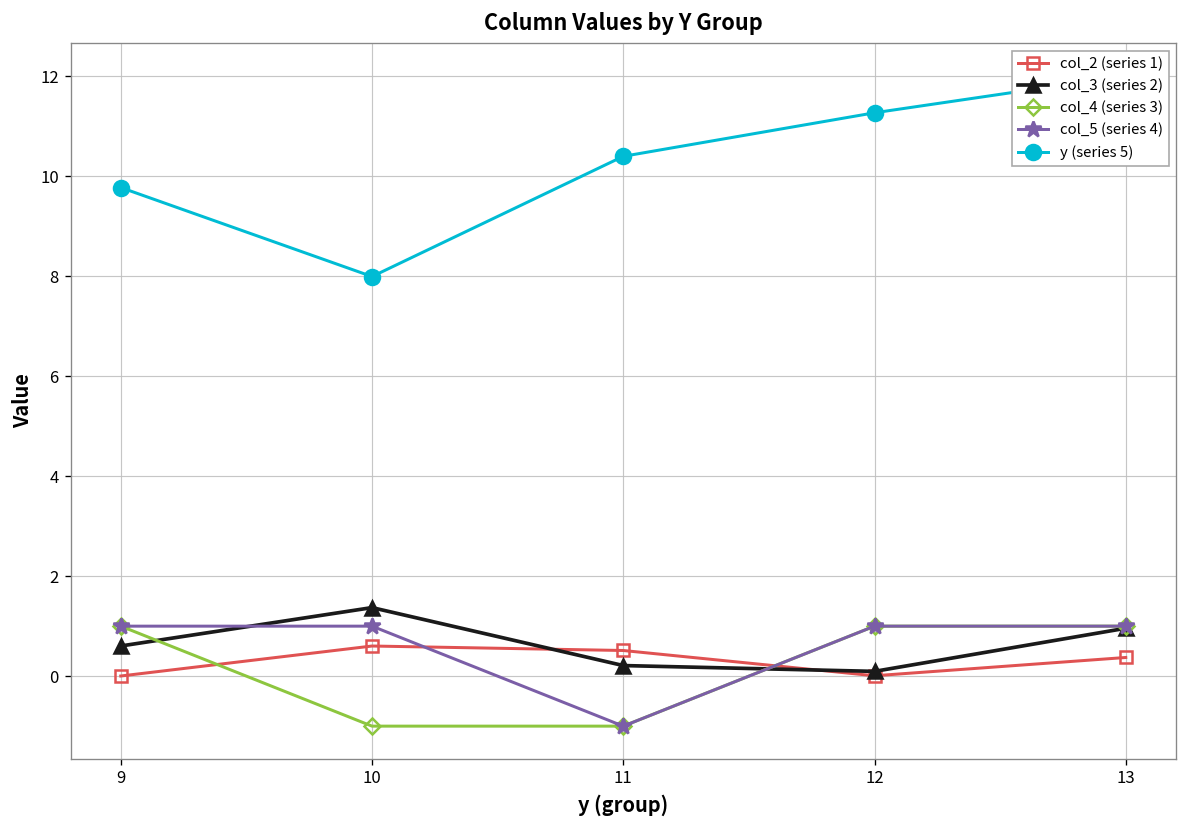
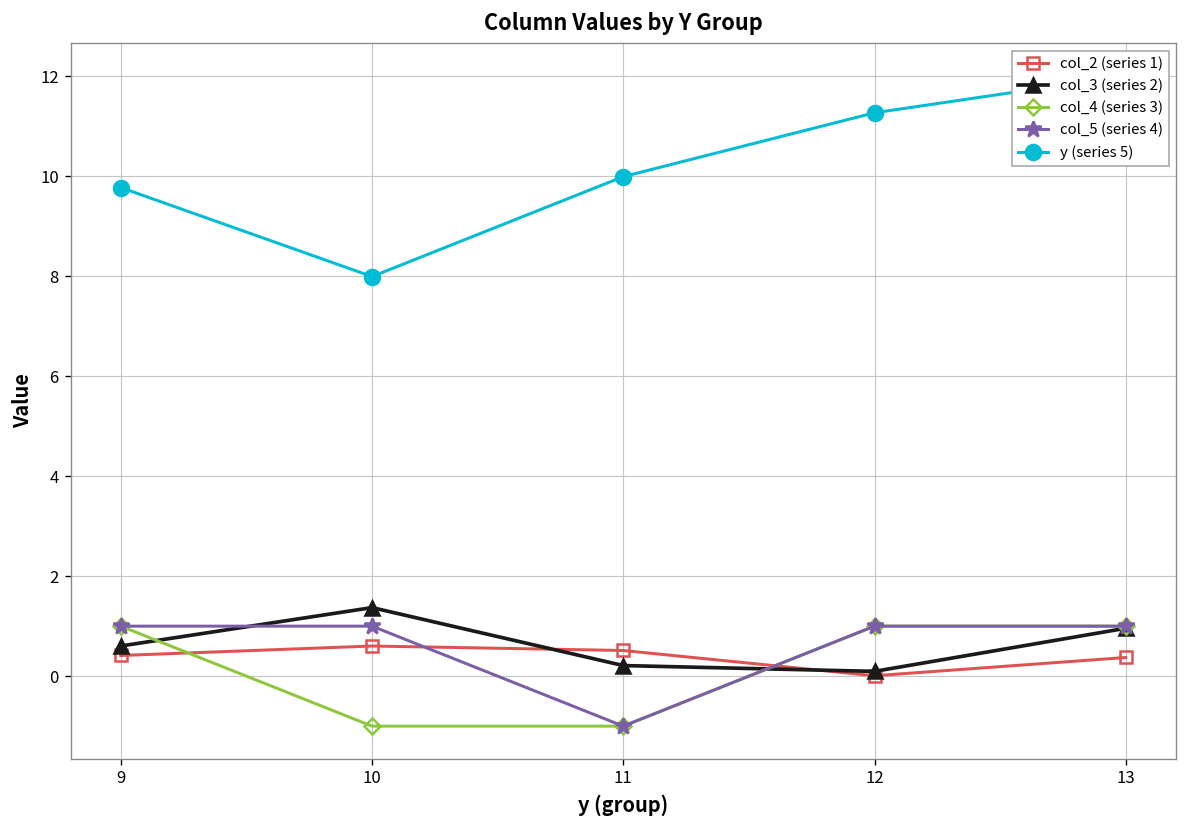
col_2 (series 1), 9: 0.0 -> 0.4
y (series 5), 11: 10.4 -> 10.0
